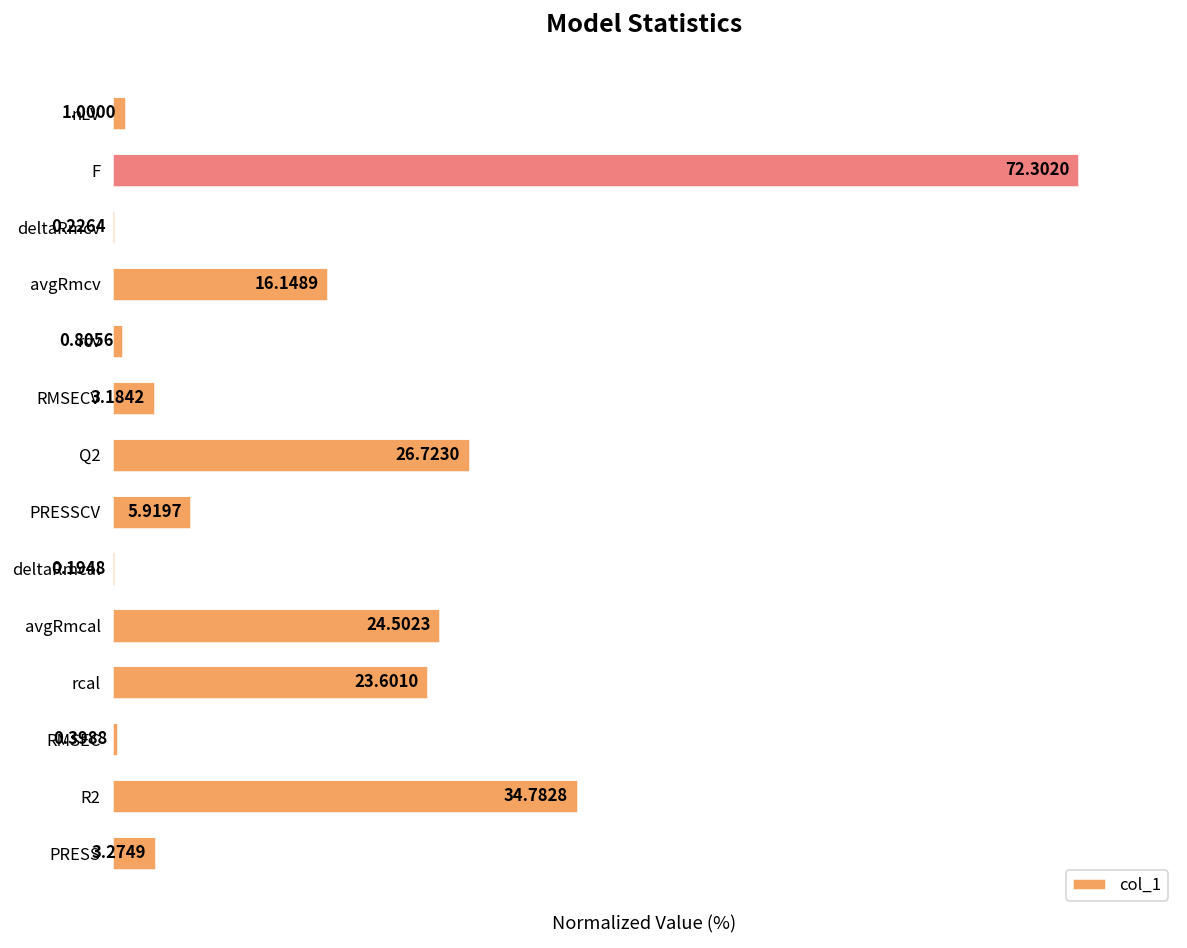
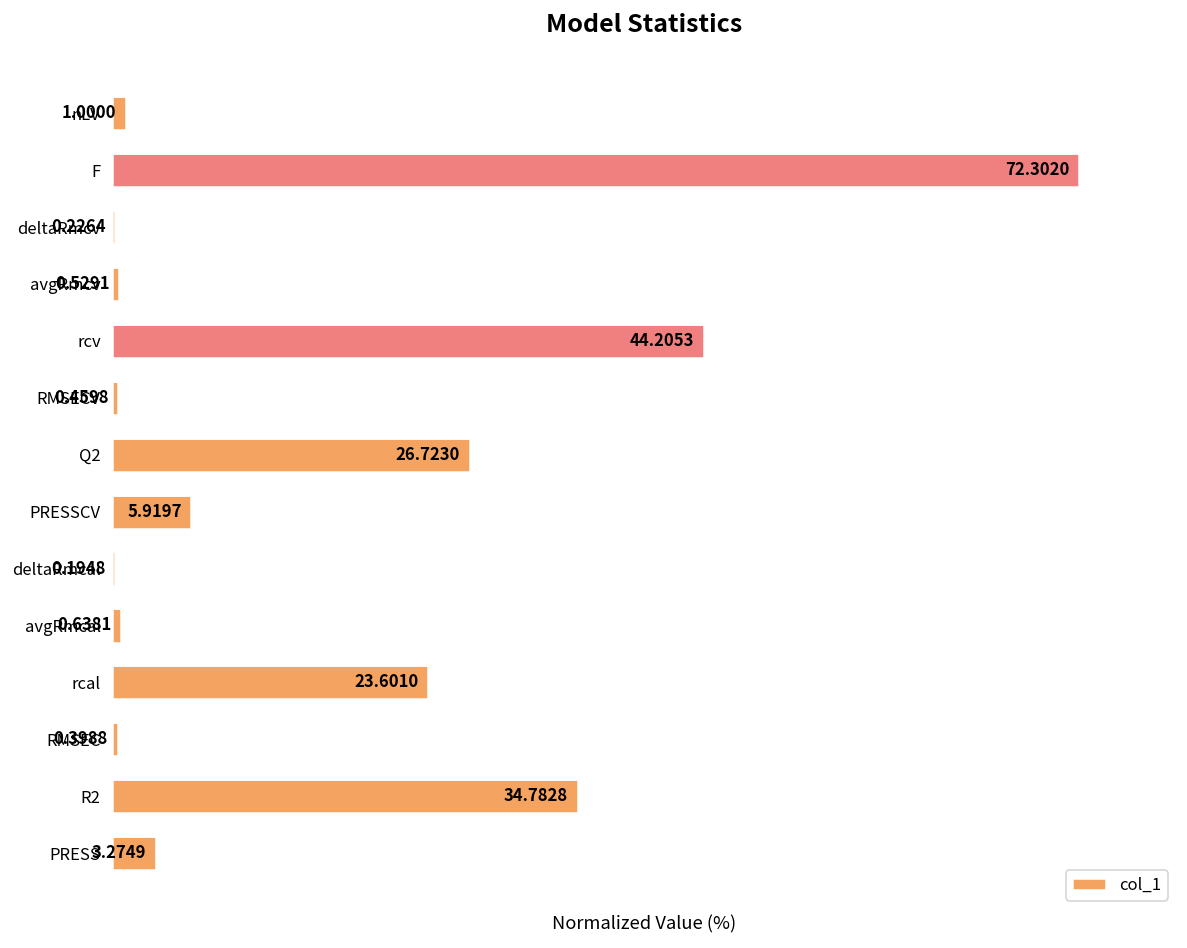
avgRmcv: 16.1489 -> 0.5291
rcv: 0.8056 -> 44.2053
RMSECV: 3.1842 -> 0.4598
avgRmcal: 24.5023 -> 0.6381
